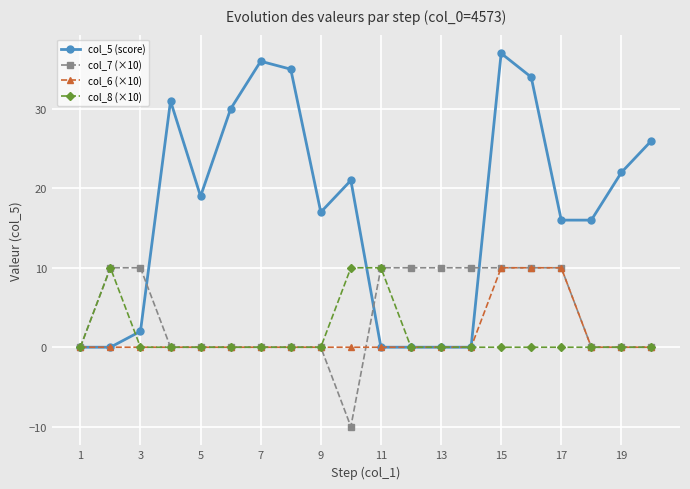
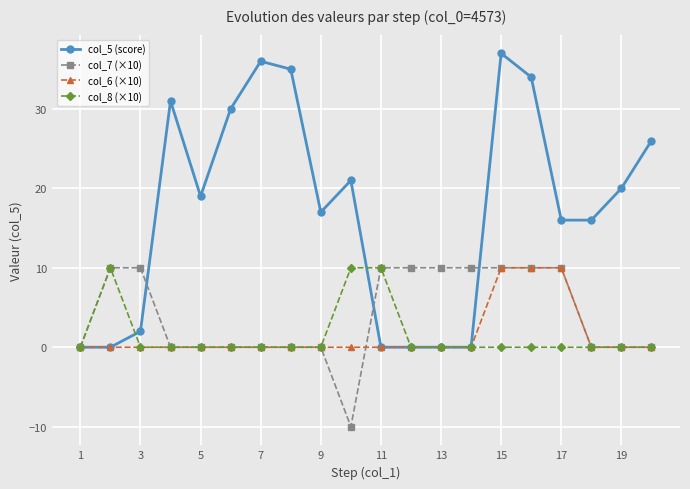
col_5 (score), 19: 22 -> 20
